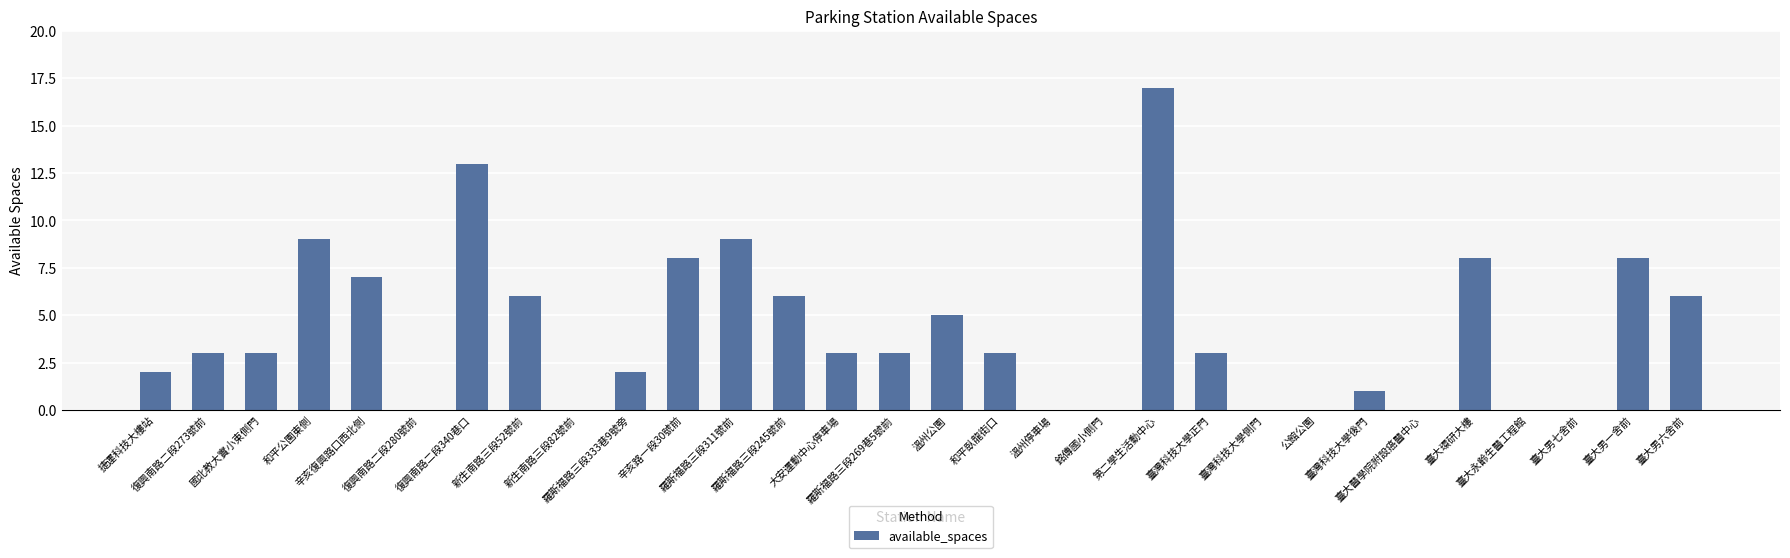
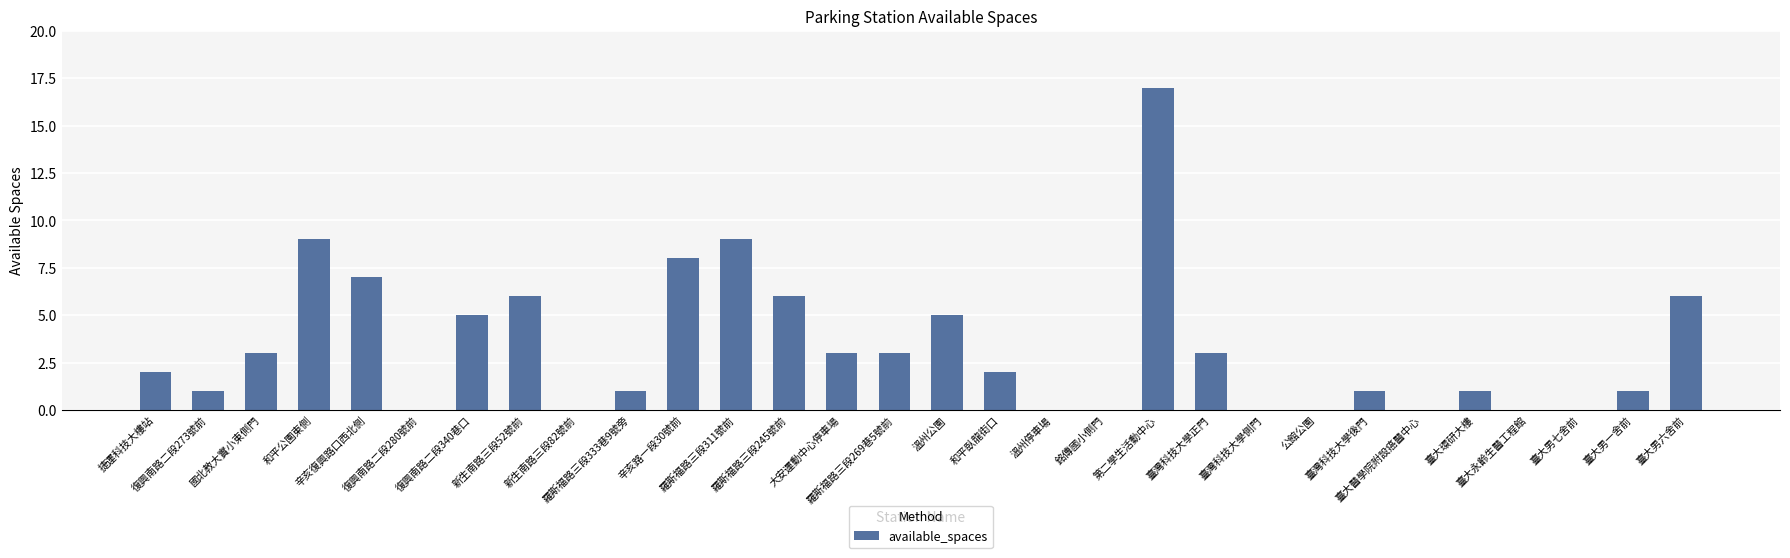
復興南路二段273號前: 3 -> 1
復興南路二段340巷口: 13 -> 5
羅斯福路三段333巷9號旁: 2 -> 1
和平臥龍街口: 3 -> 2
臺大環研大樓: 8 -> 1
臺大男一舍前: 8 -> 1
